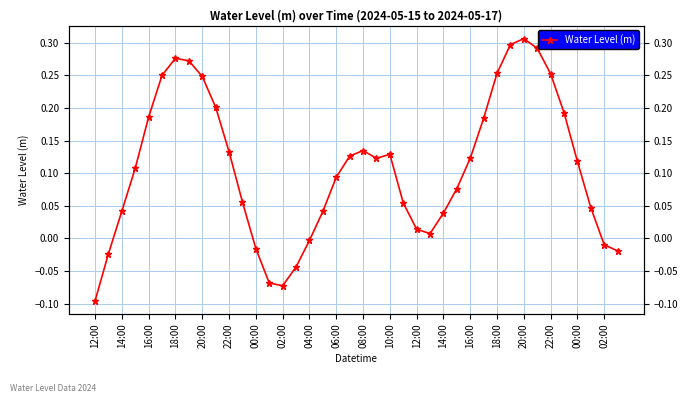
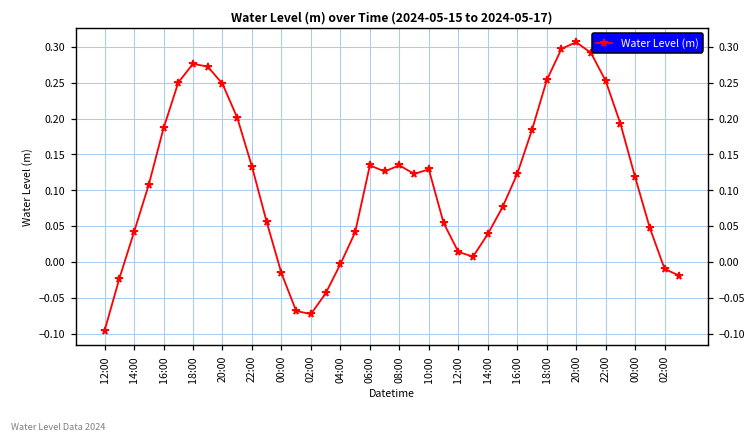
06:00: 0.09 -> 0.13
